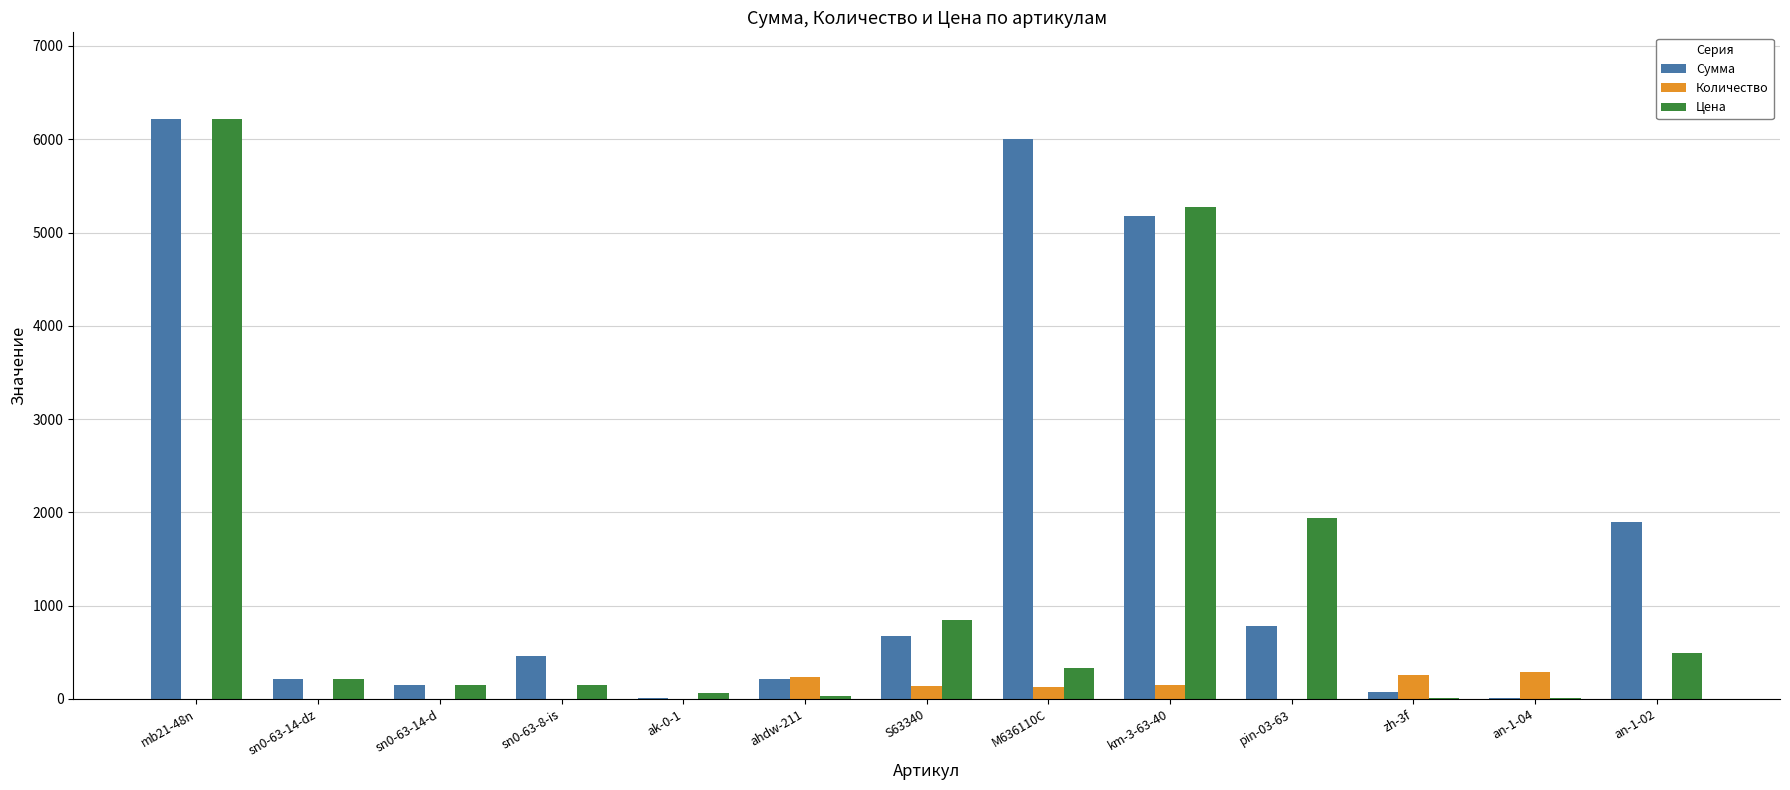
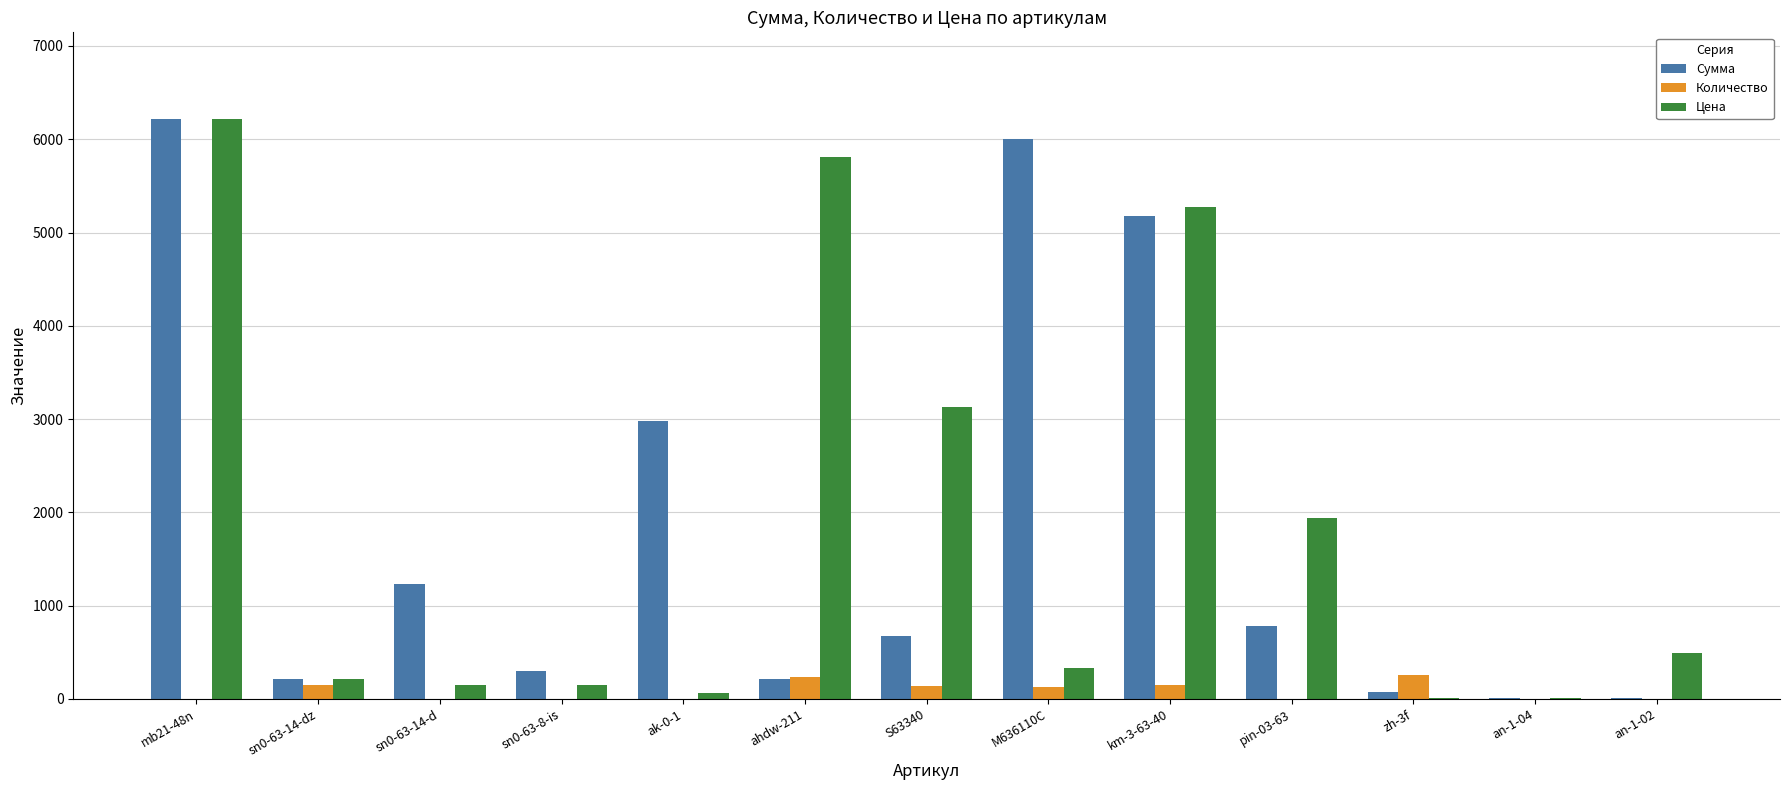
Количество, sn0-63-14-dz: 0 -> 200
Сумма, sn0-63-14-d: 200 -> 1200
Сумма, sn0-63-8-is: 500 -> 300
Сумма, ak-0-1: 0 -> 3000
Цена, ahdw-211: 0 -> 5800
Цена, S63340: 800 -> 3100
Количество, an-1-04: 300 -> 0
Сумма, an-1-02: 1900 -> 0
